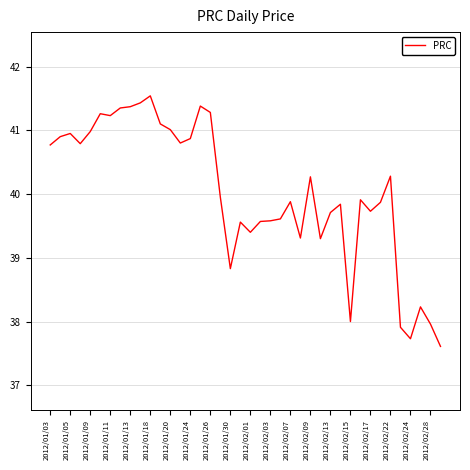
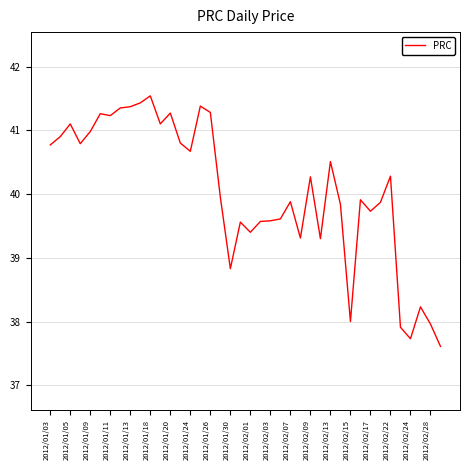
2012/01/05: 41.0 -> 41.1
2012/01/20: 41.0 -> 41.3
2012/01/24: 40.9 -> 40.7
2012/02/13: 39.7 -> 40.5
